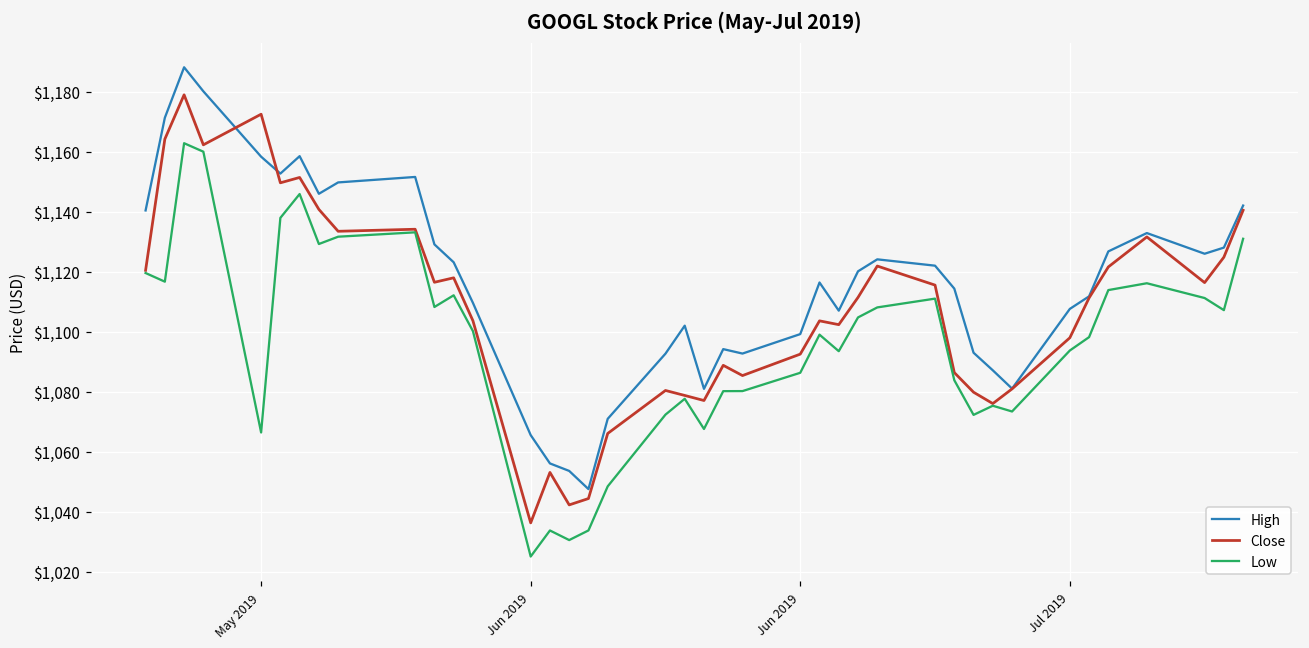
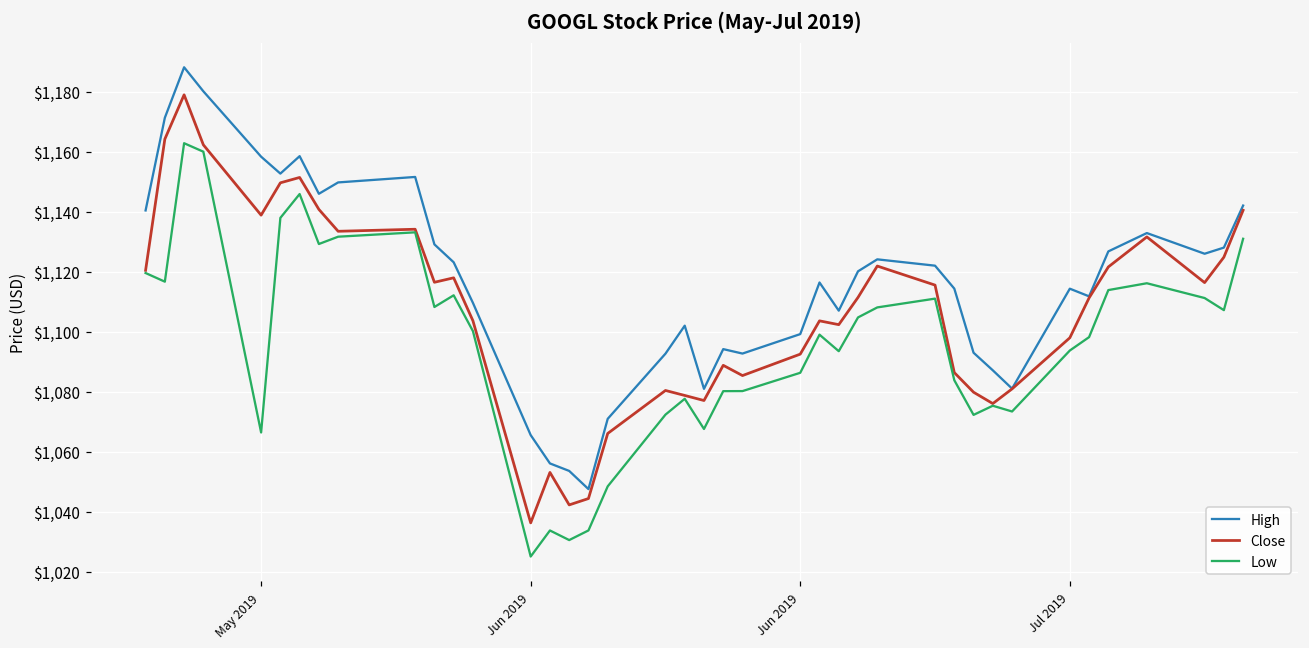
Close, May 2019: $1,173 -> $1,139
High, Jul 2019: $1,108 -> $1,114
